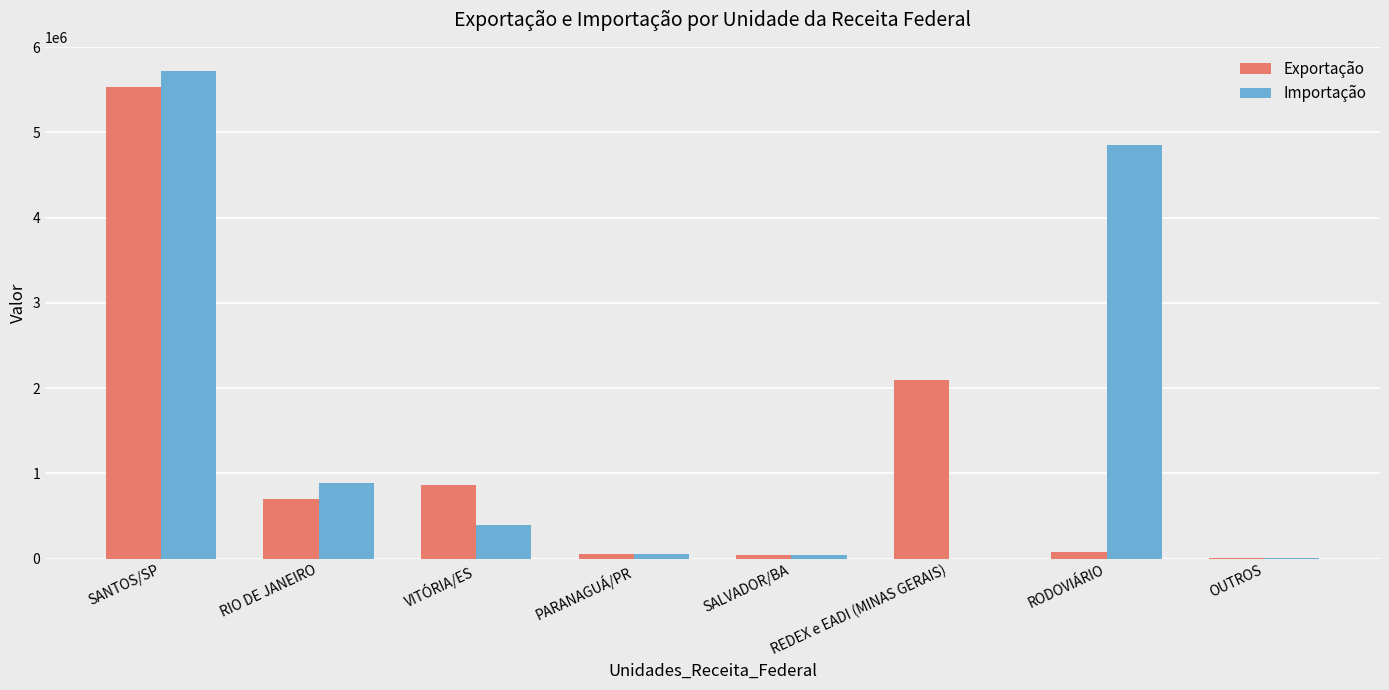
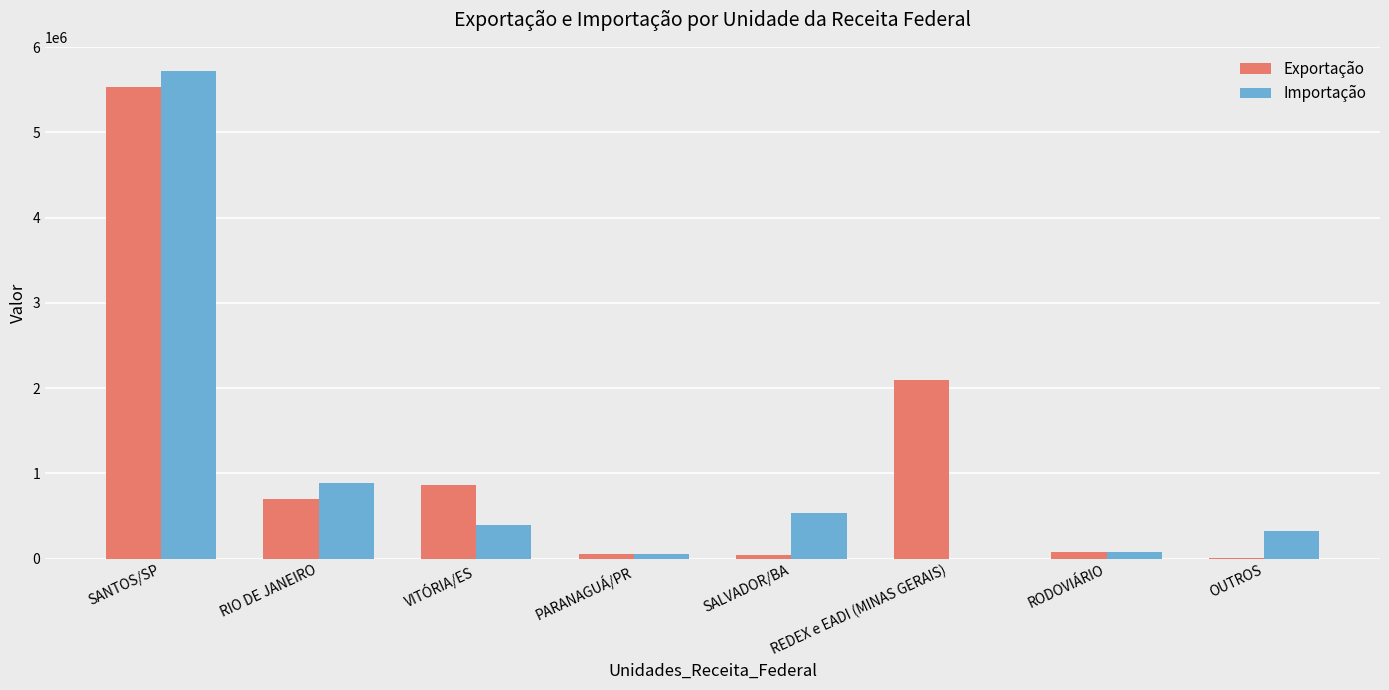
Importação, SALVADOR/BA: 0 -> 500000
Importação, RODOVIÁRIO: 4900000 -> 100000
Importação, OUTROS: 0 -> 300000
